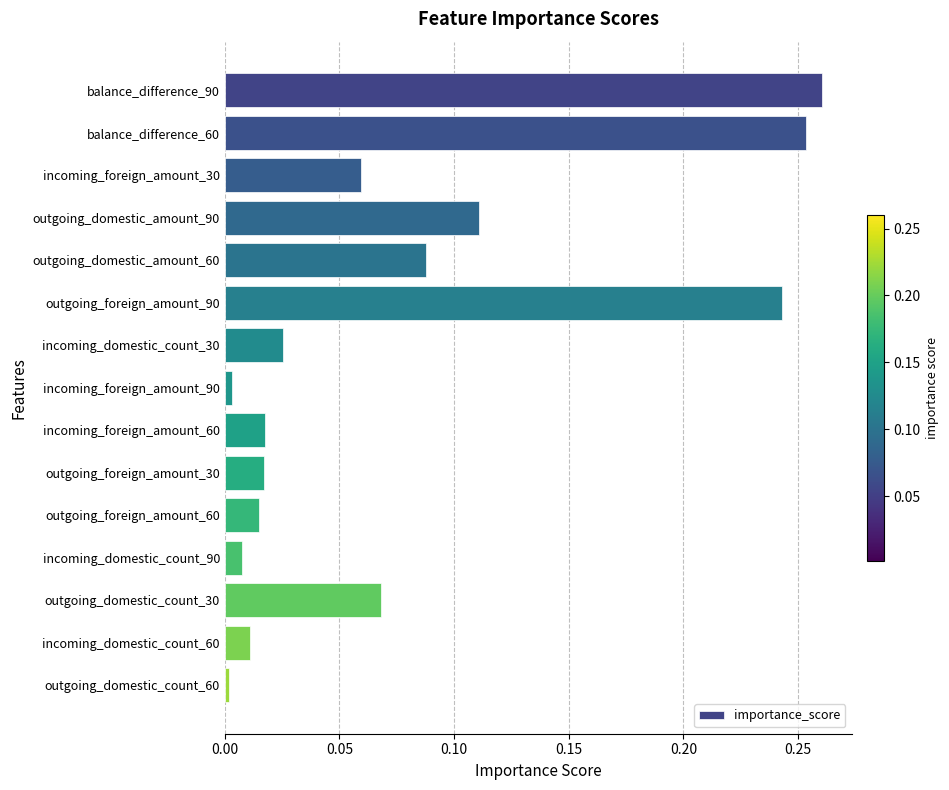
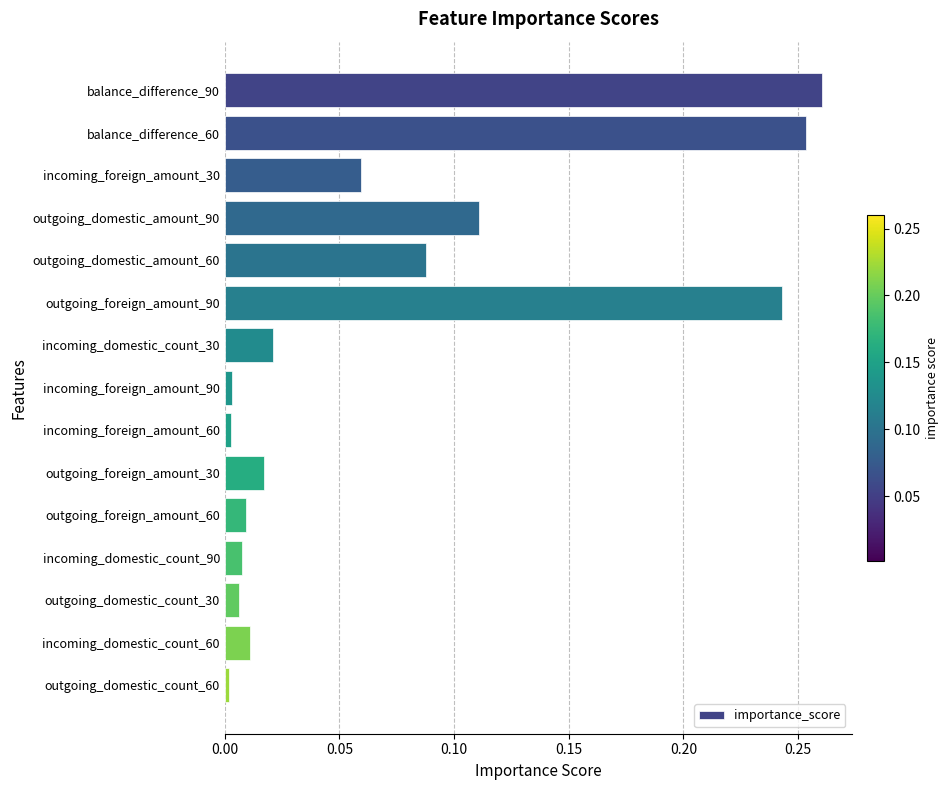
incoming_domestic_count_30: 0.025 -> 0.021
incoming_foreign_amount_60: 0.018 -> 0.003
outgoing_foreign_amount_60: 0.015 -> 0.009
outgoing_domestic_count_30: 0.068 -> 0.006
